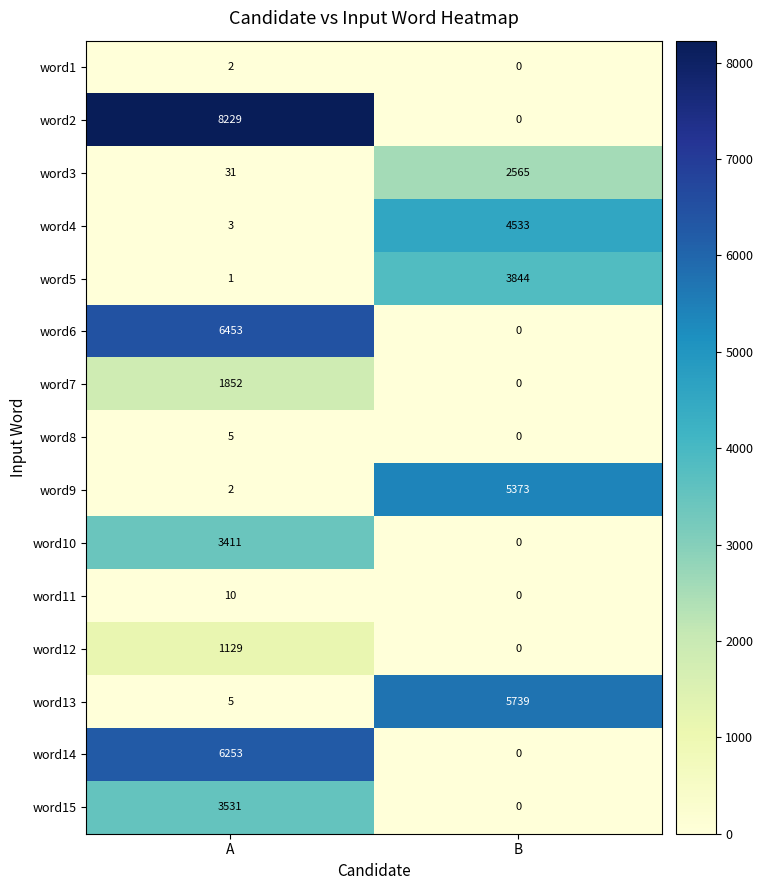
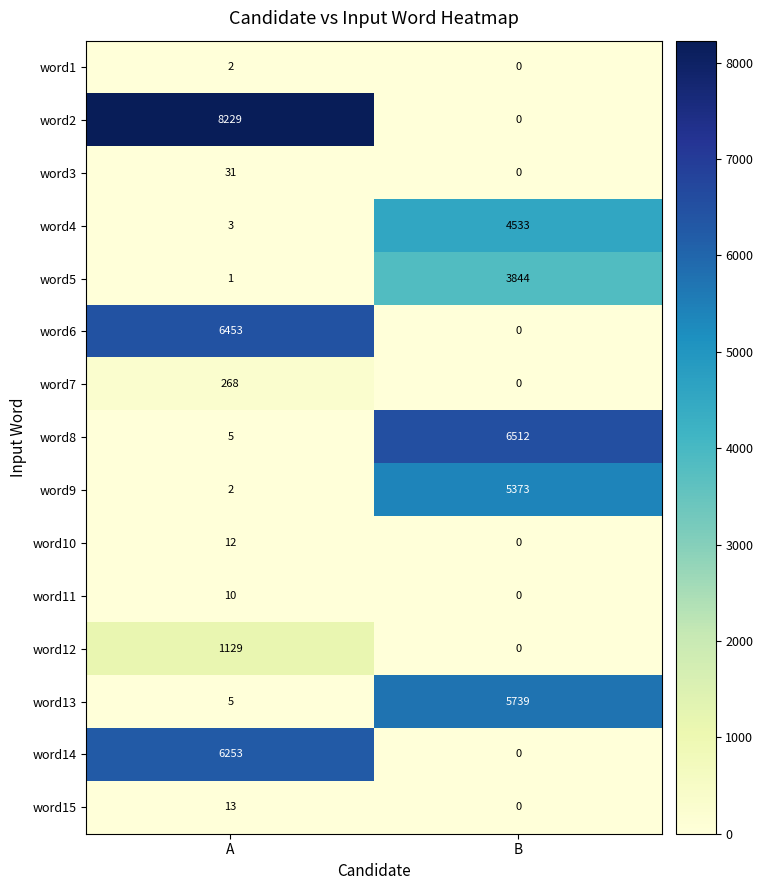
word3, B: 2565 -> 0
word7, A: 1852 -> 268
word8, B: 0 -> 6512
word10, A: 3411 -> 12
word15, A: 3531 -> 13
